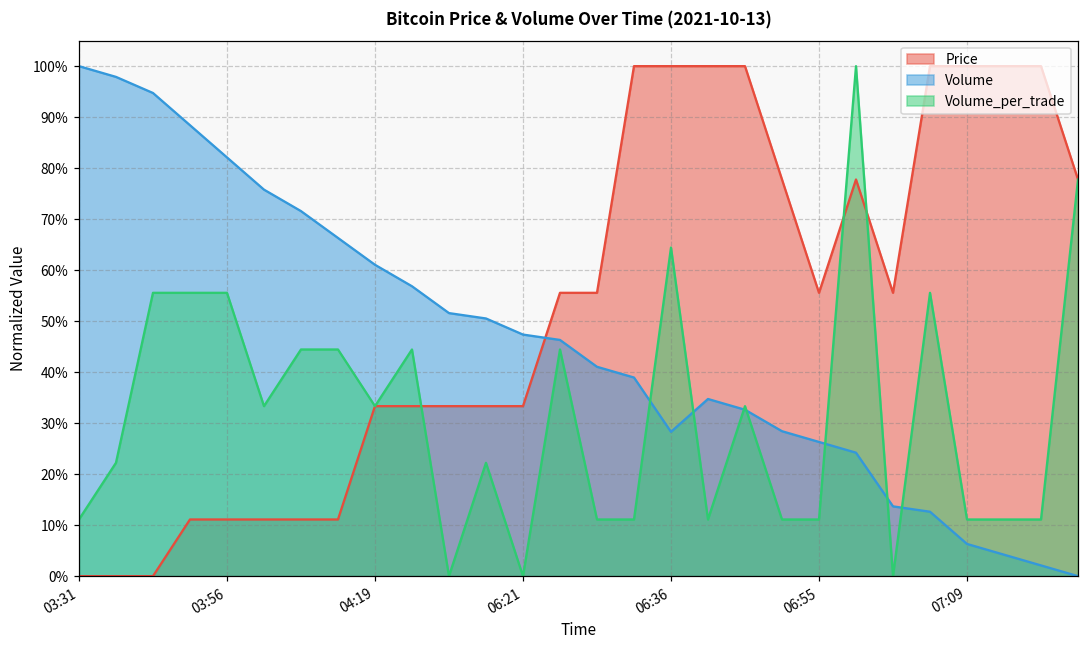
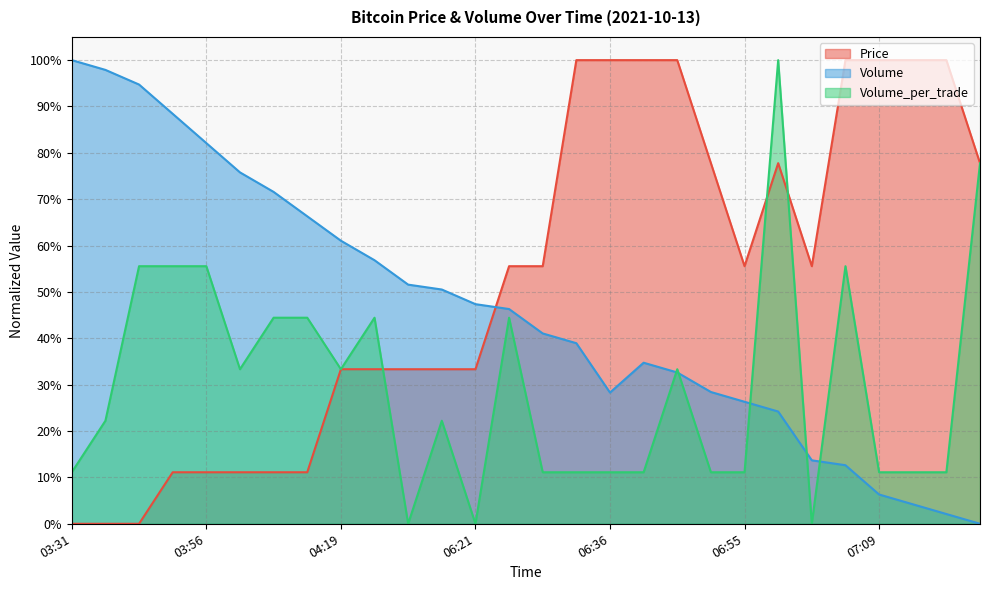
Volume_per_trade, 06:36: 64% -> 11%
